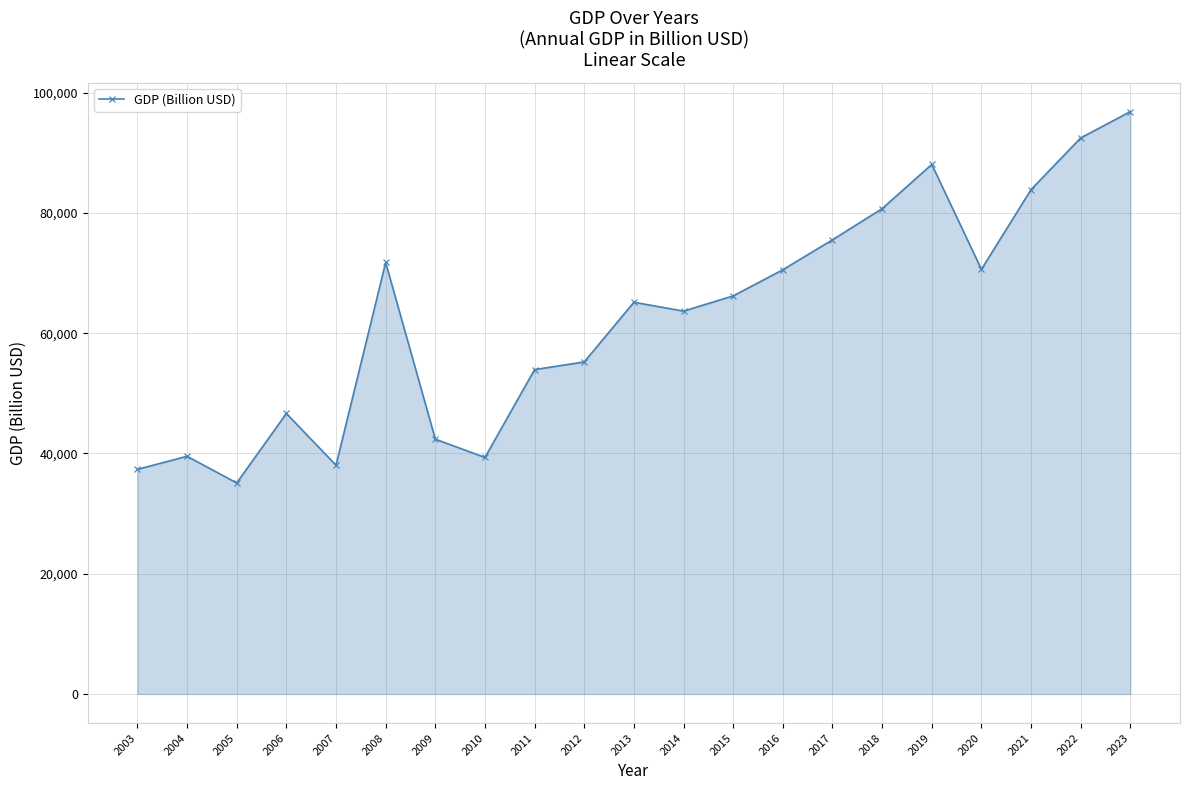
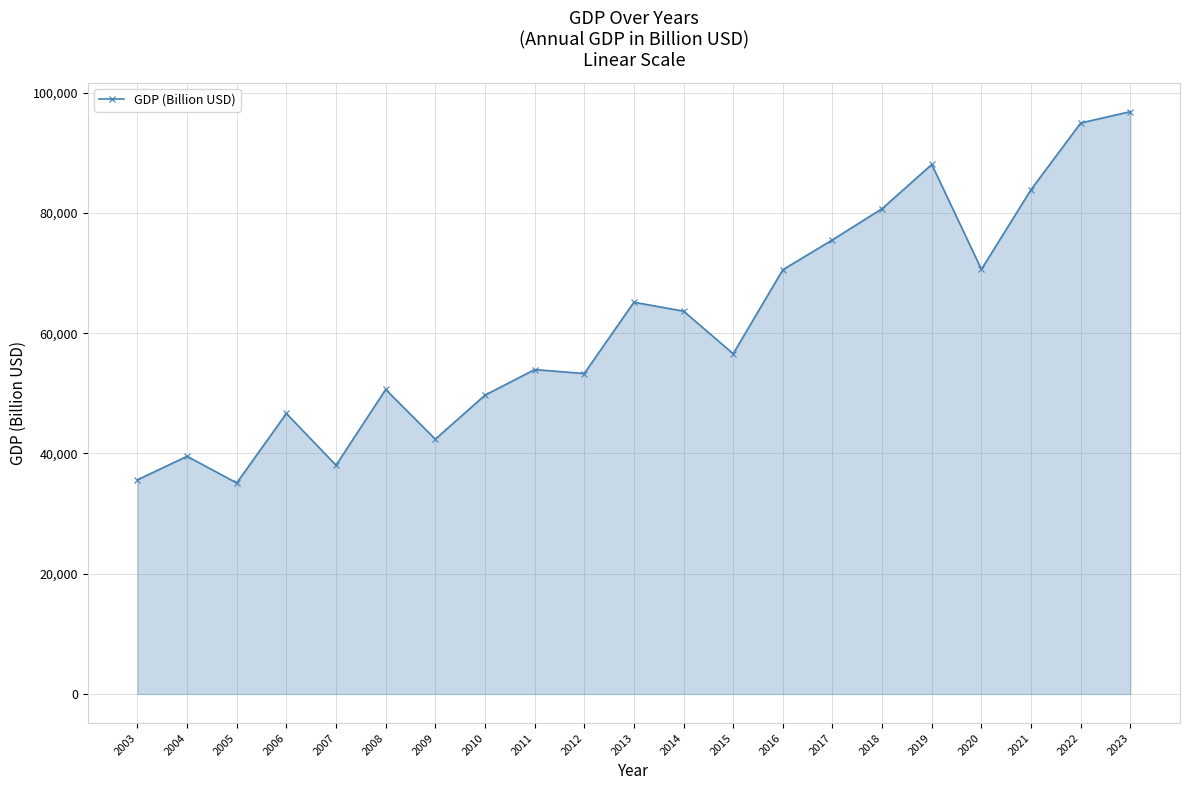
2003: 37,000 -> 36,000
2008: 72,000 -> 51,000
2010: 39,000 -> 50,000
2012: 55,000 -> 53,000
2015: 66,000 -> 57,000
2022: 92,000 -> 95,000
